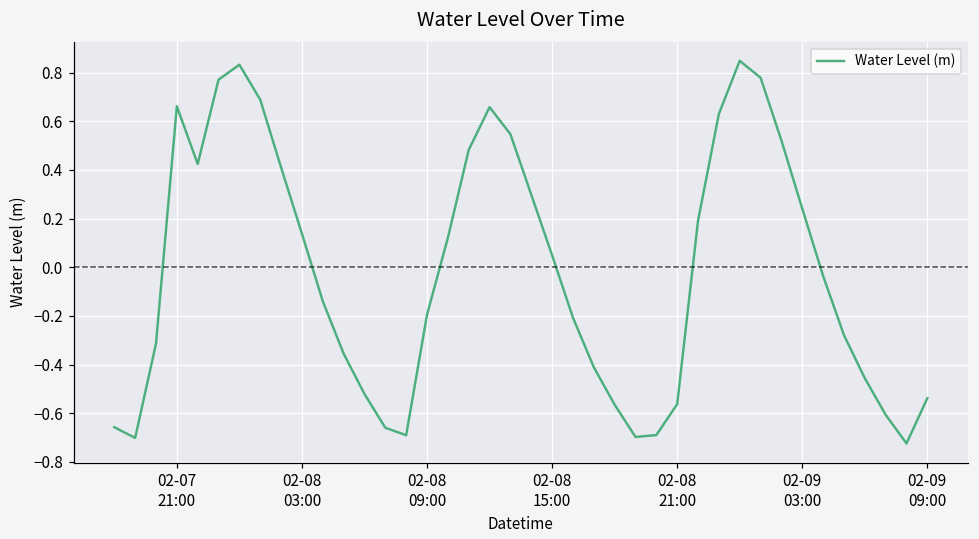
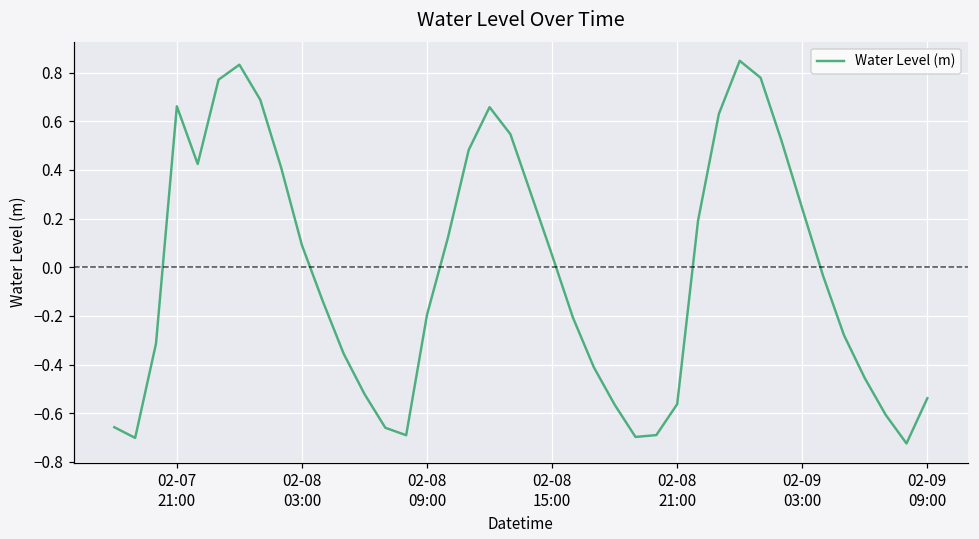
02-08 03:00: 0.14 -> 0.09
